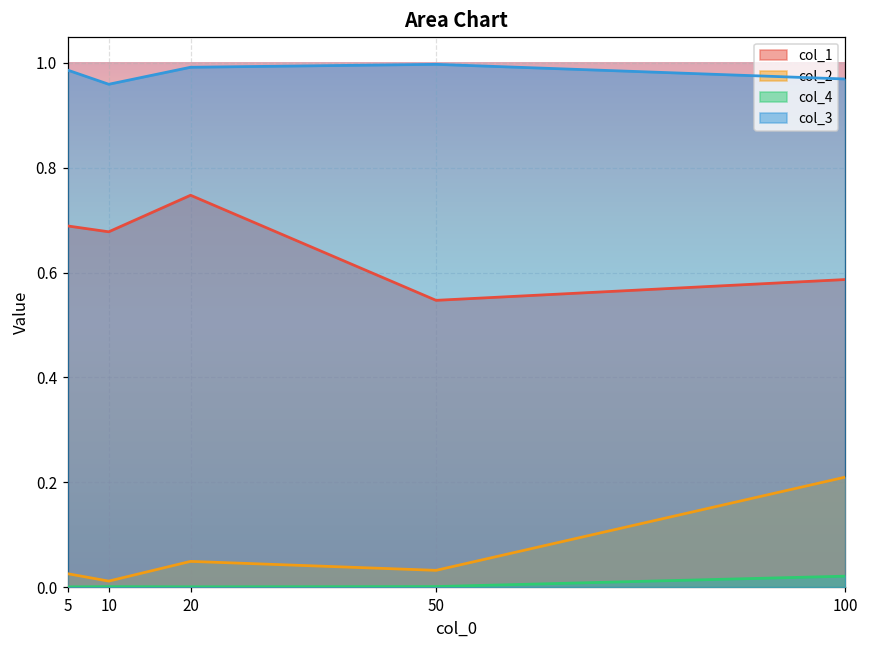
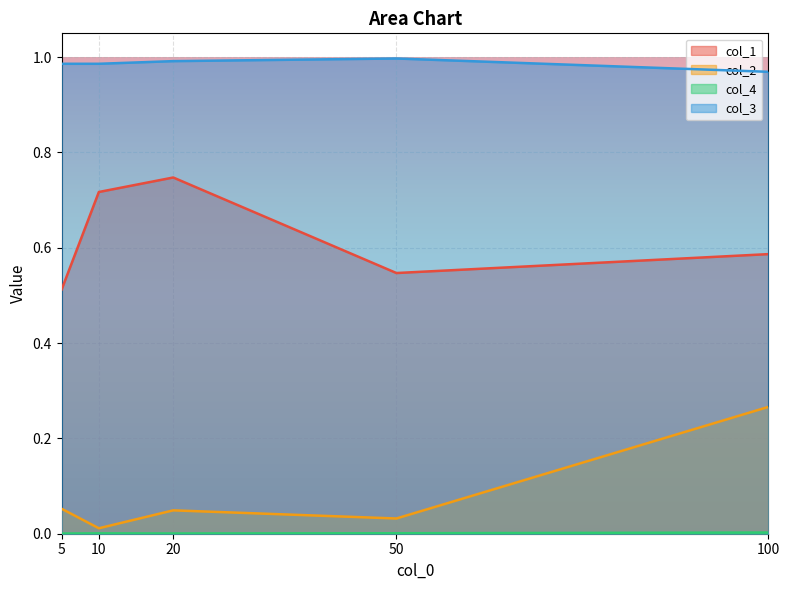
col_1, 5: 0.69 -> 0.51
col_2, 5: 0.03 -> 0.05
col_1, 10: 0.68 -> 0.72
col_3, 10: 0.96 -> 0.99
col_2, 100: 0.21 -> 0.27
col_4, 100: 0.02 -> 0.00
